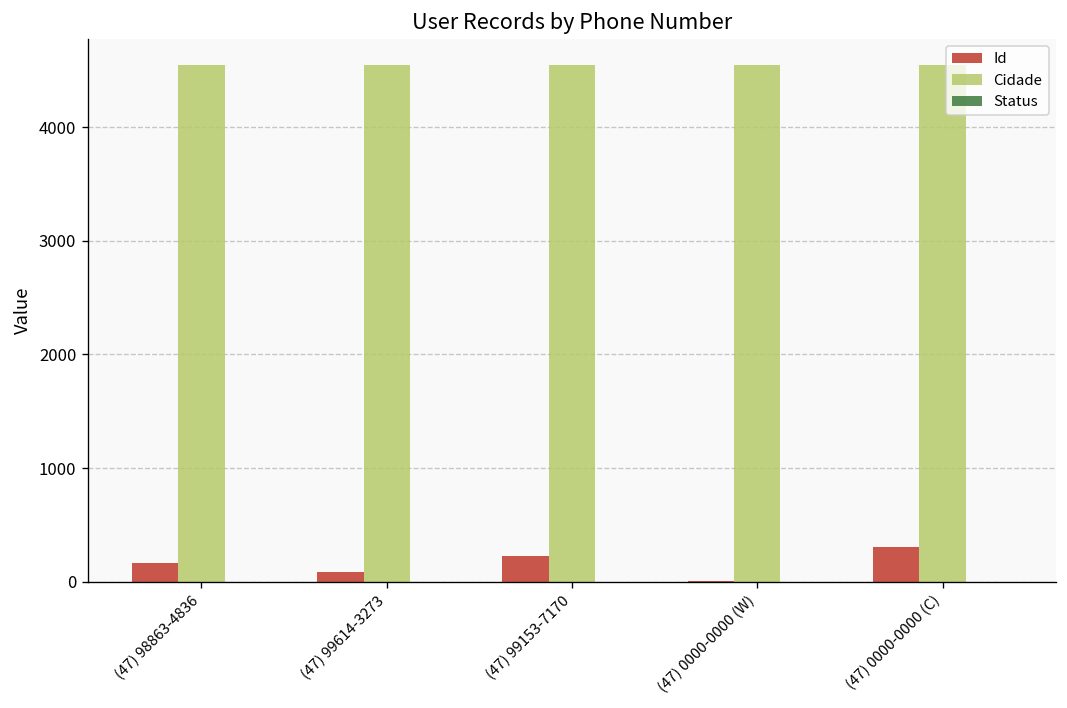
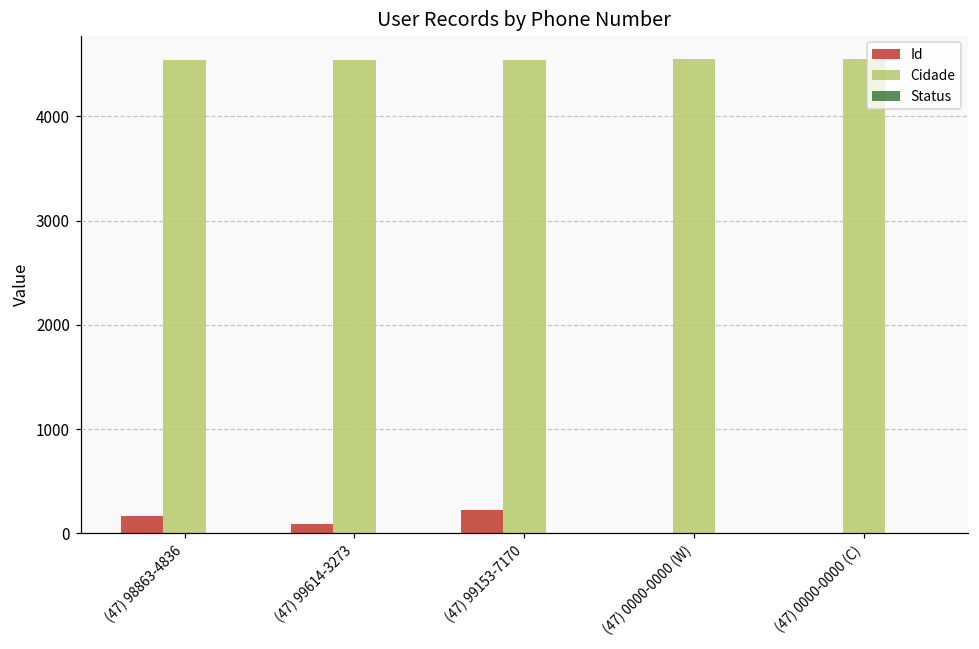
Id, (47) 0000-0000 (C): 300 -> 0
